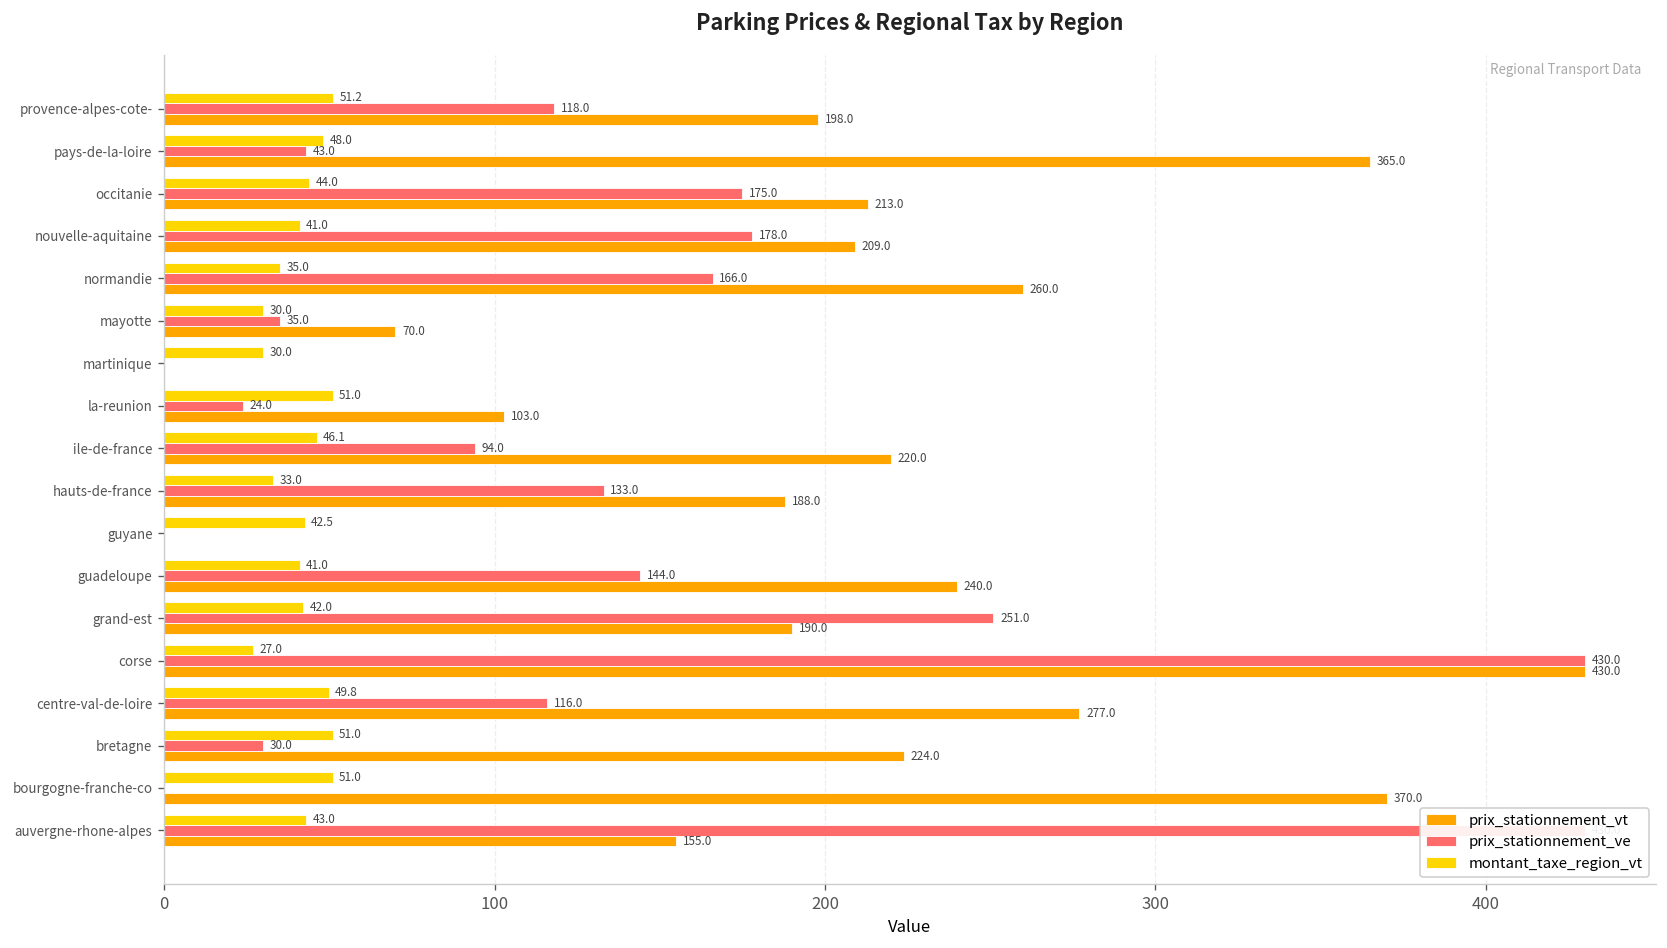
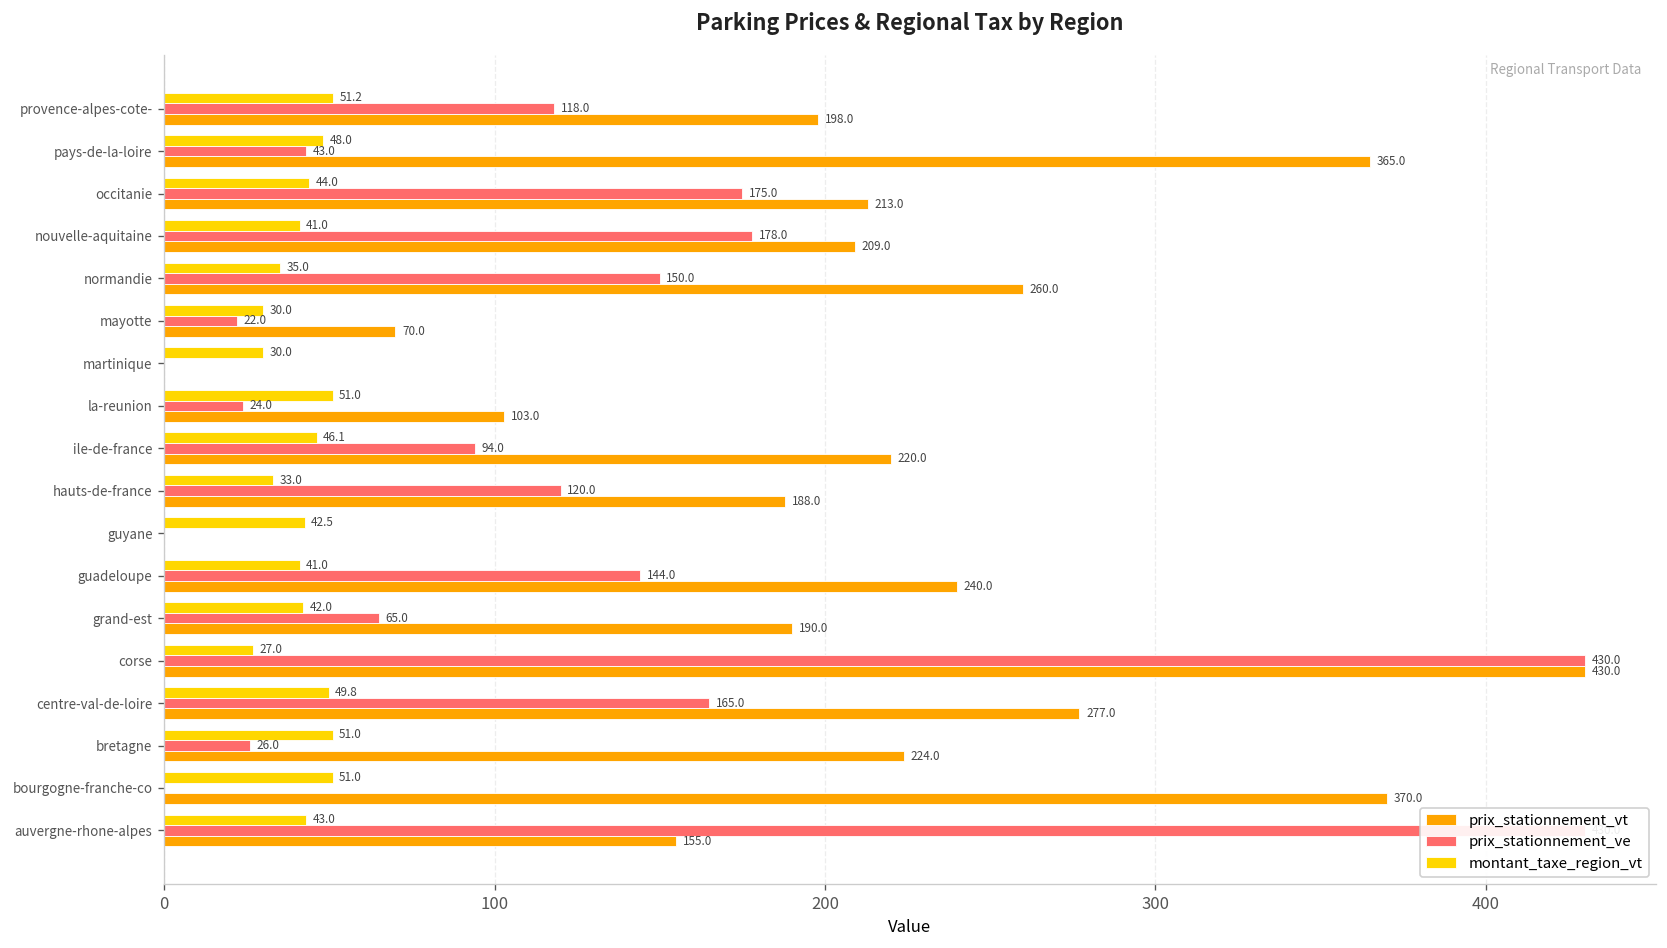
prix_stationnement_ve, normandie: 166.0 -> 150.0
prix_stationnement_ve, mayotte: 35.0 -> 22.0
prix_stationnement_ve, hauts-de-france: 133.0 -> 120.0
prix_stationnement_ve, grand-est: 251.0 -> 65.0
prix_stationnement_ve, centre-val-de-loire: 116.0 -> 165.0
prix_stationnement_ve, bretagne: 30.0 -> 26.0
